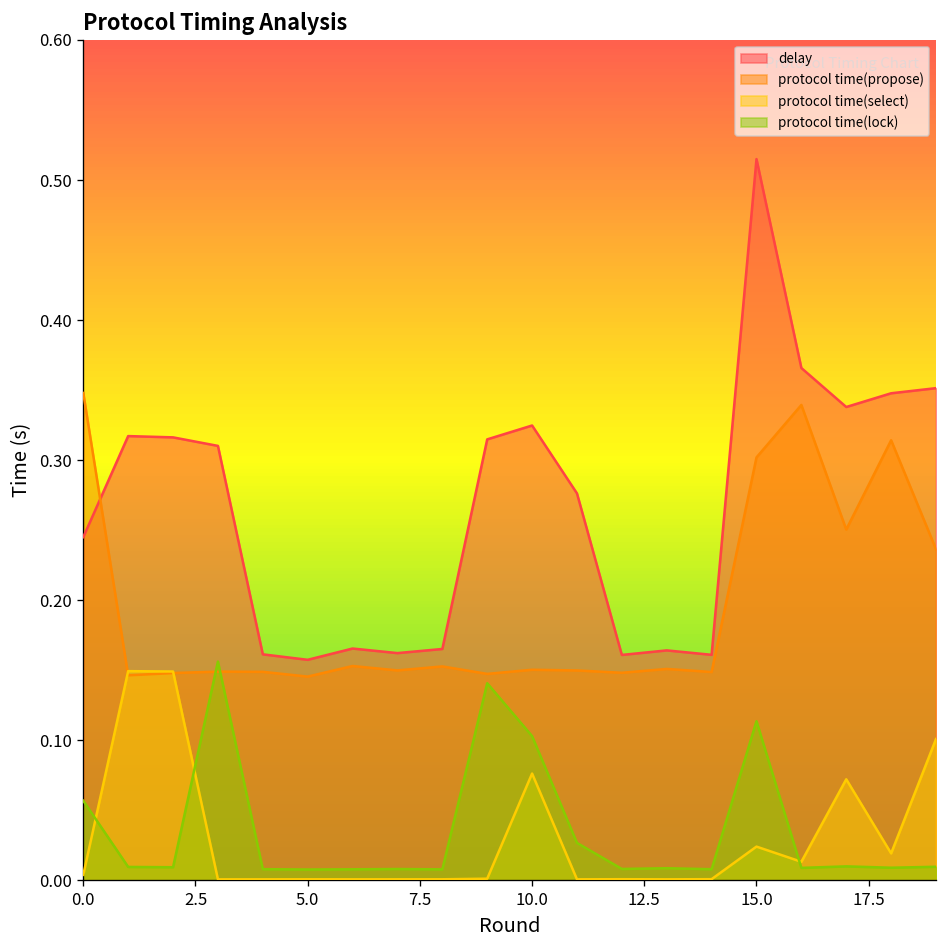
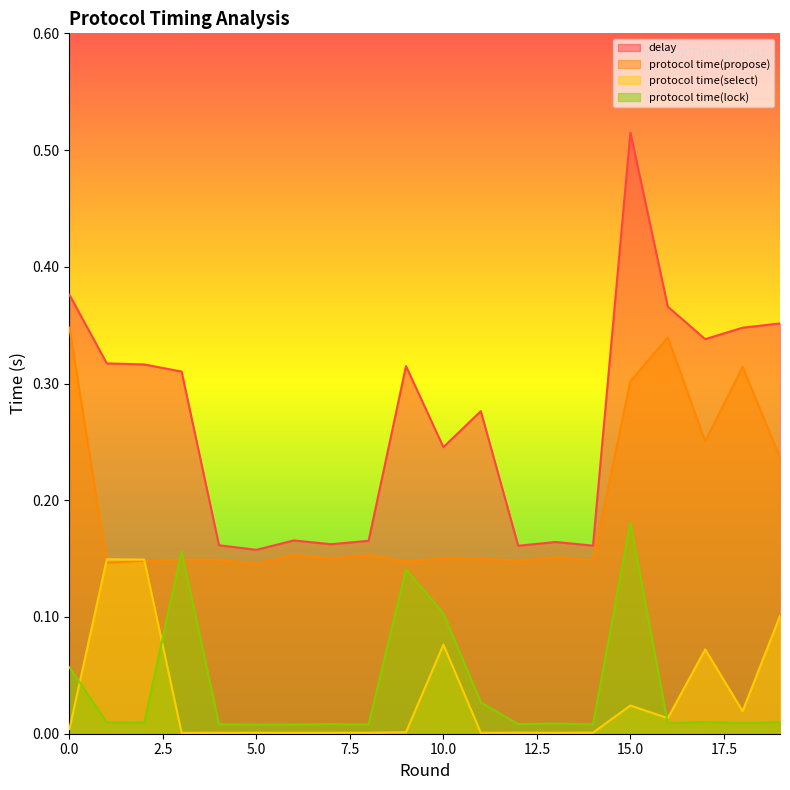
delay, 0.0: 0.245 -> 0.376
delay, 10.0: 0.325 -> 0.245
protocol time(lock), 15.0: 0.114 -> 0.181
